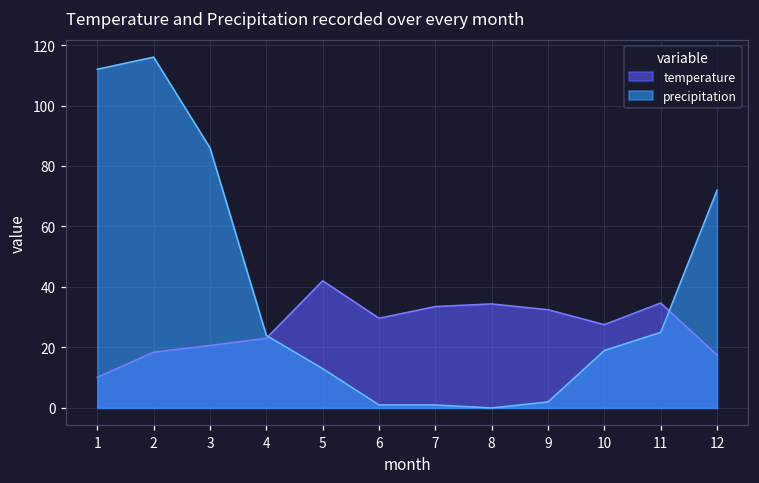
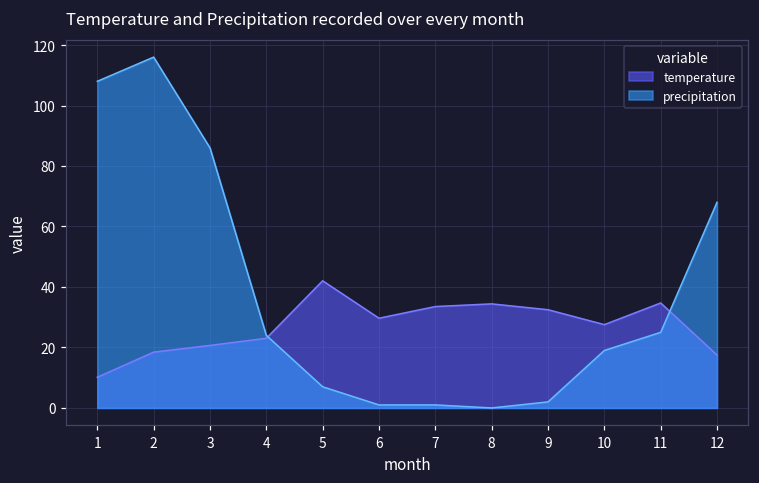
precipitation, 1: 112 -> 108
precipitation, 5: 13 -> 7
precipitation, 12: 72 -> 68
